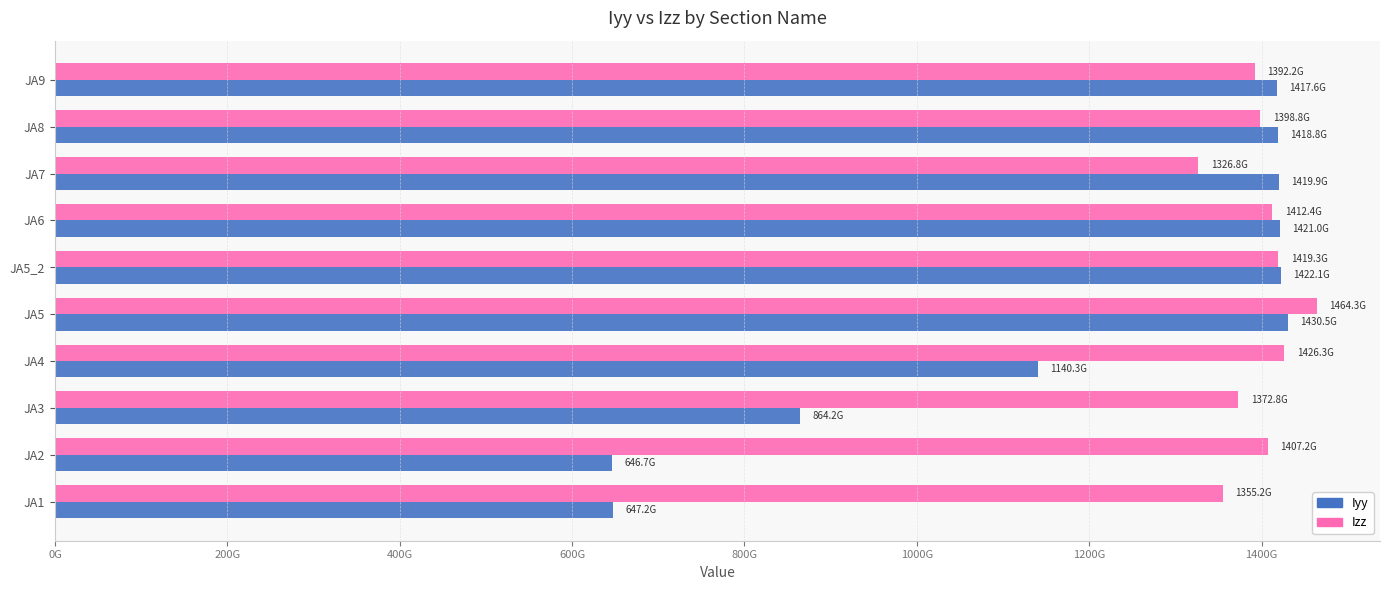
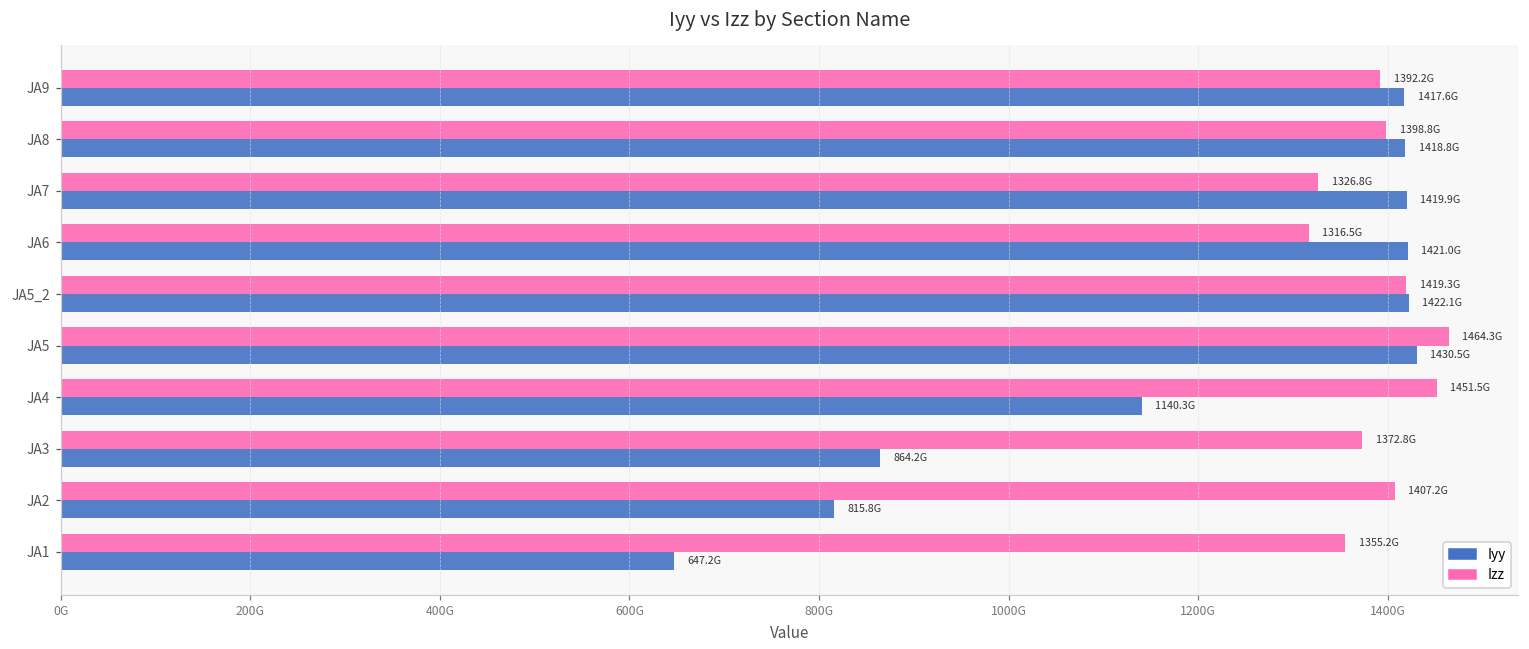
Izz, JA6: 1412.4G -> 1316.5G
Izz, JA4: 1426.3G -> 1451.5G
Iyy, JA2: 646.7G -> 815.8G
